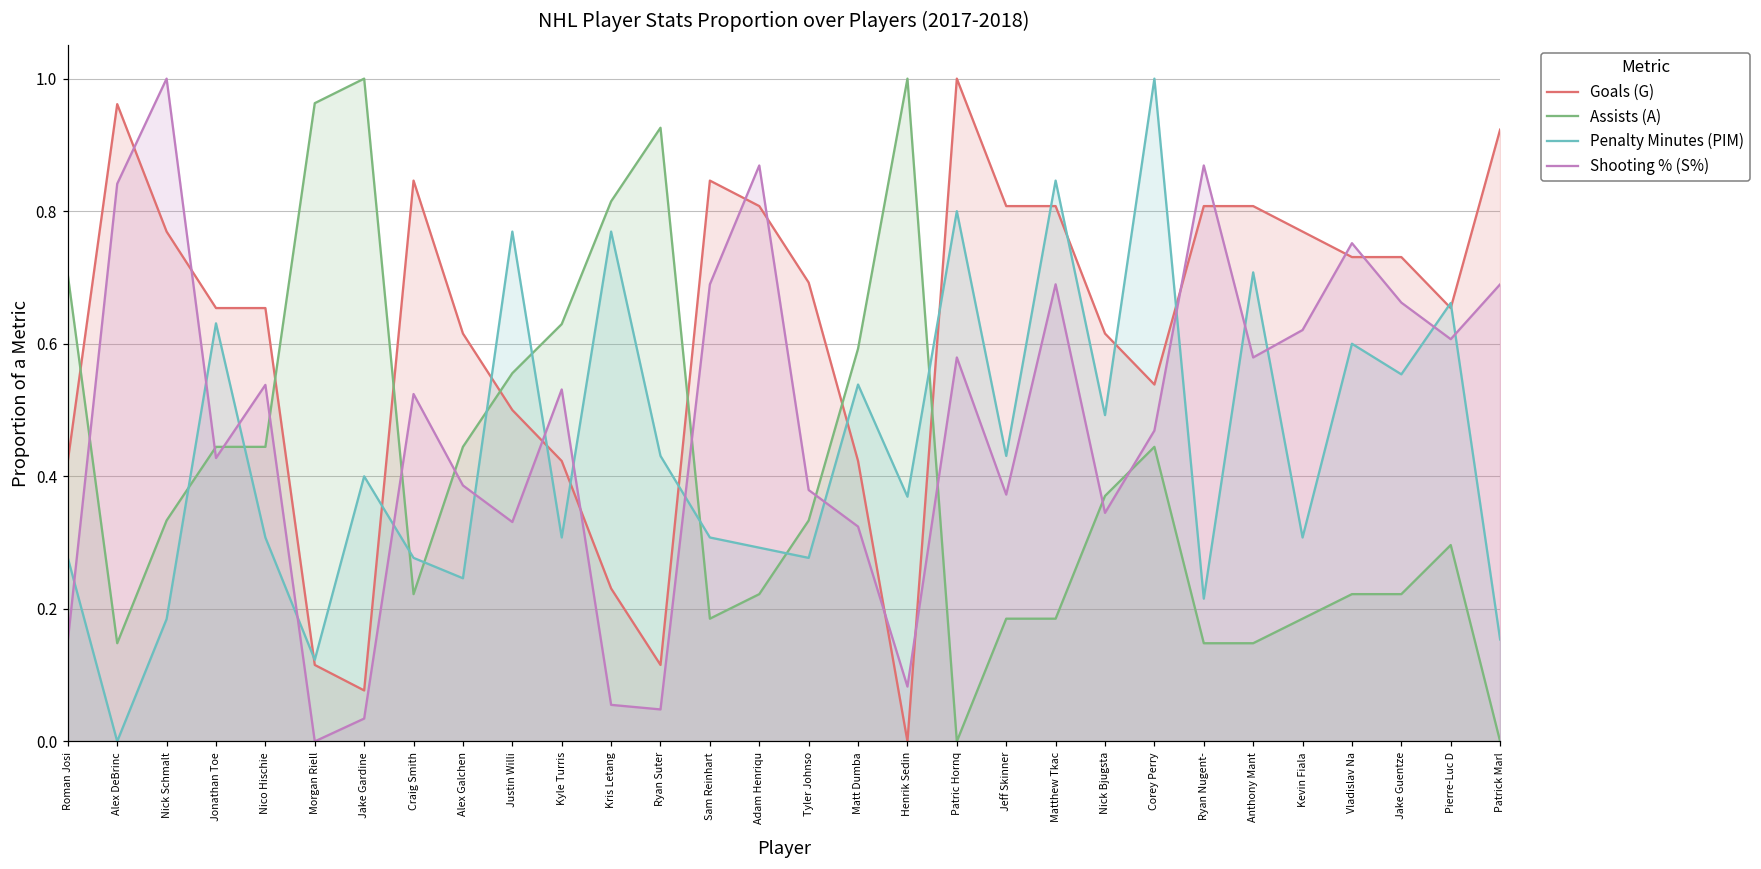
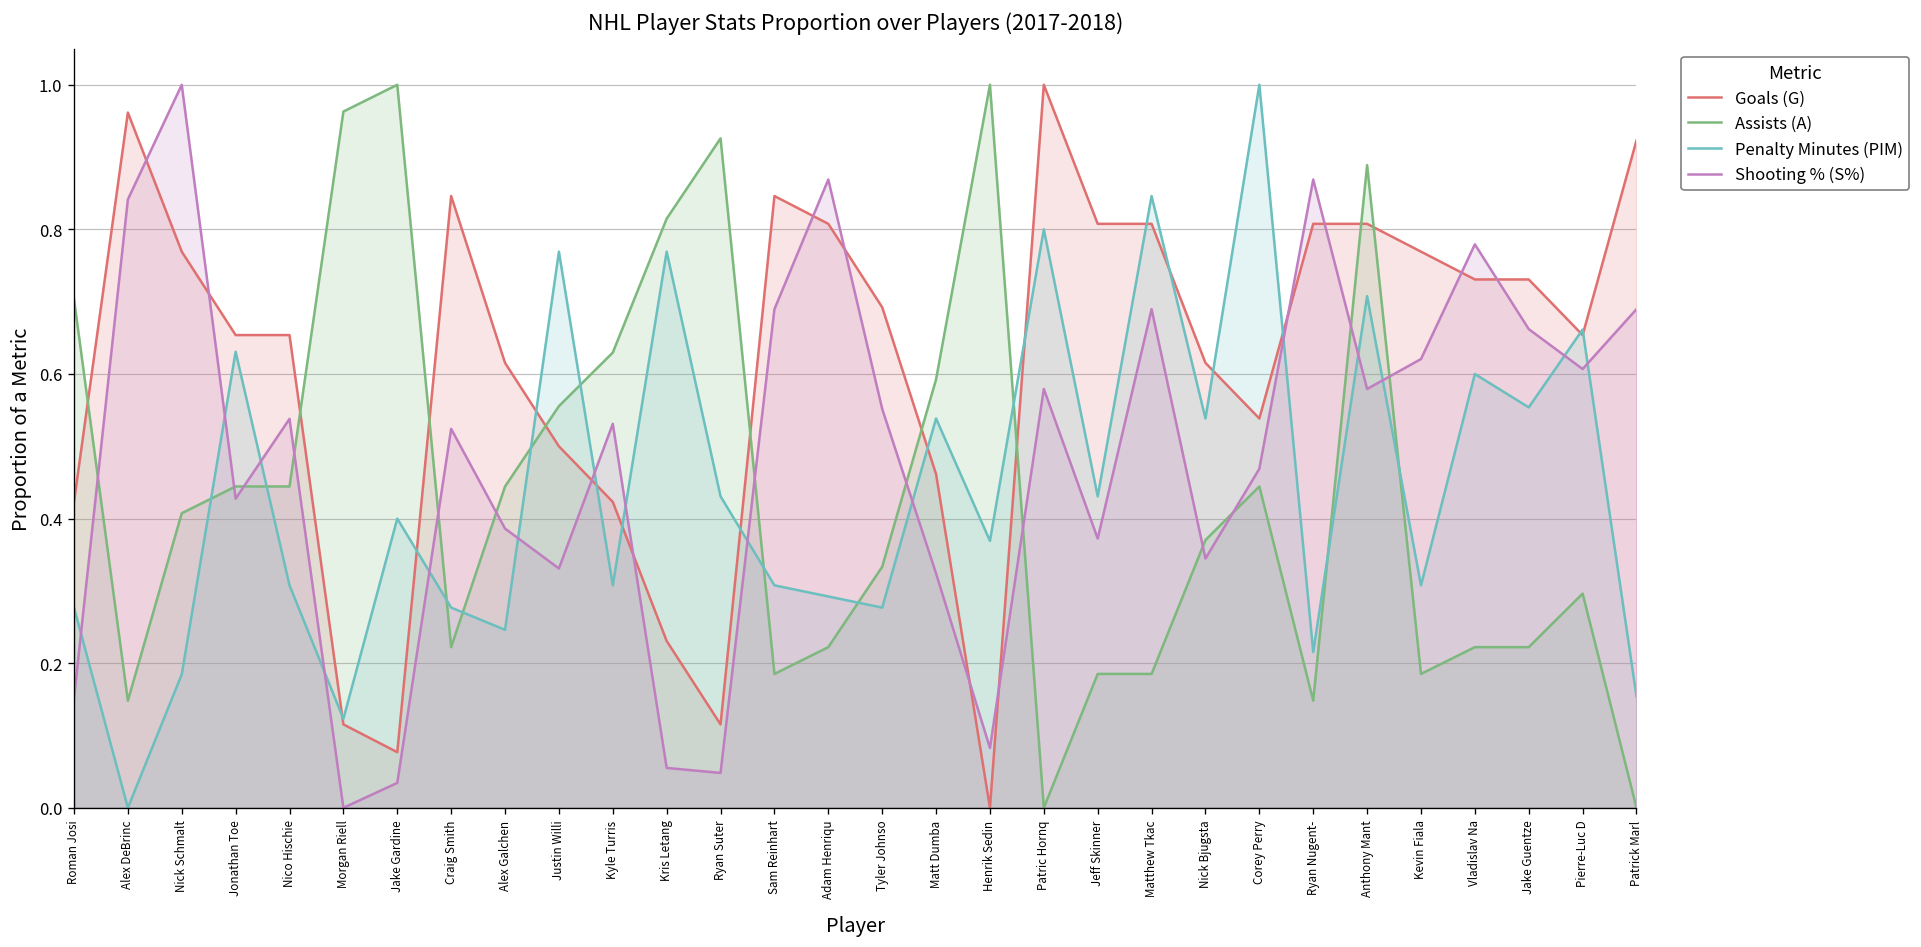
Assists (A), Nick Schmalt: 0.33 -> 0.41
Shooting % (S%), Tyler Johnso: 0.38 -> 0.55
Goals (G), Matt Dumba: 0.42 -> 0.46
Penalty Minutes (PIM), Nick Bjugsta: 0.49 -> 0.54
Assists (A), Anthony Mant: 0.15 -> 0.89
Shooting % (S%), Vladislav Na: 0.75 -> 0.78
